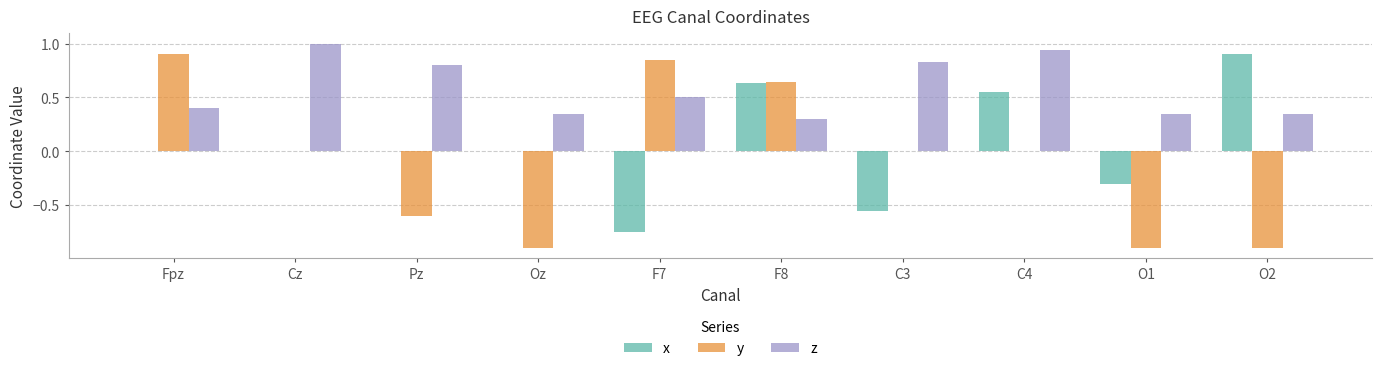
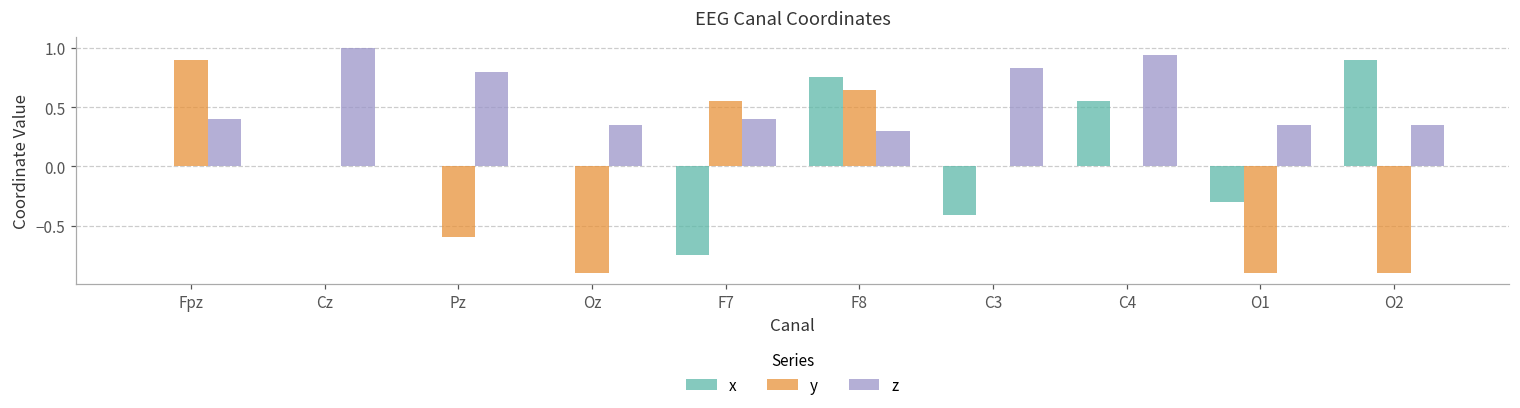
y, F7: 0.85 -> 0.55
z, F7: 0.5 -> 0.4
x, F8: 0.63 -> 0.75
x, C3: -0.55 -> -0.41
